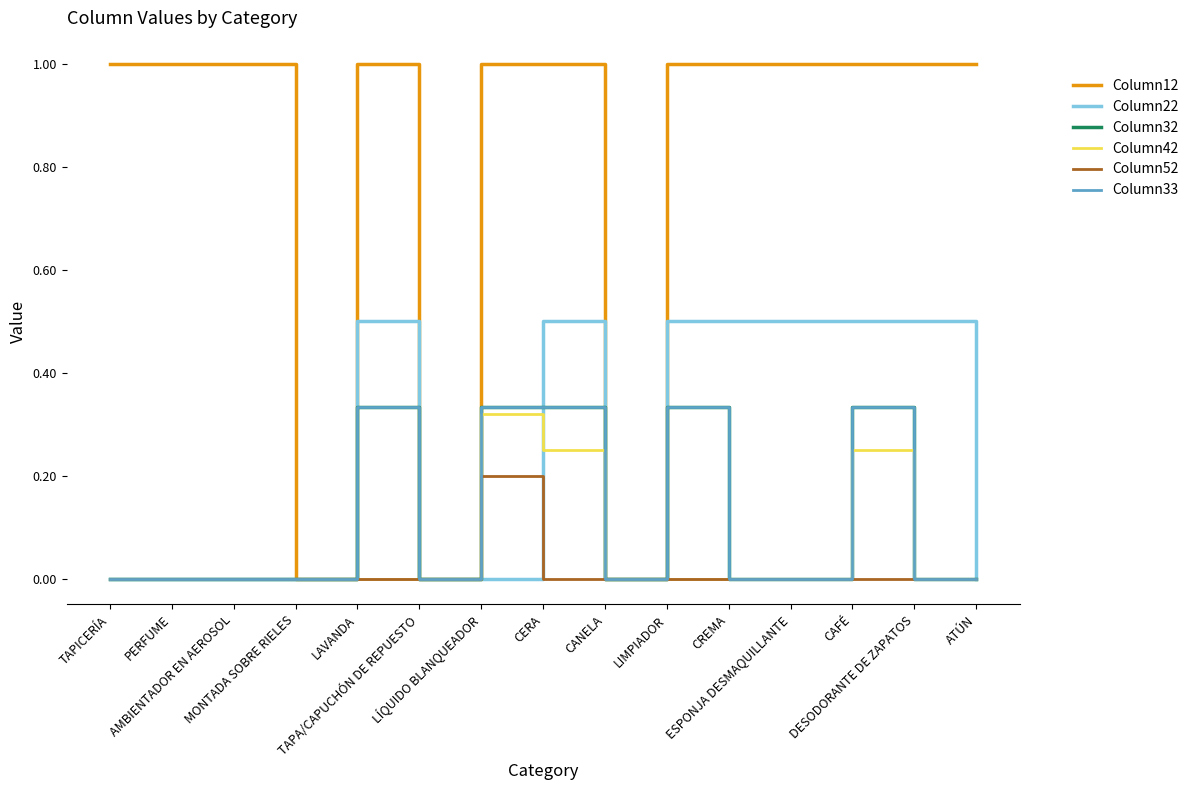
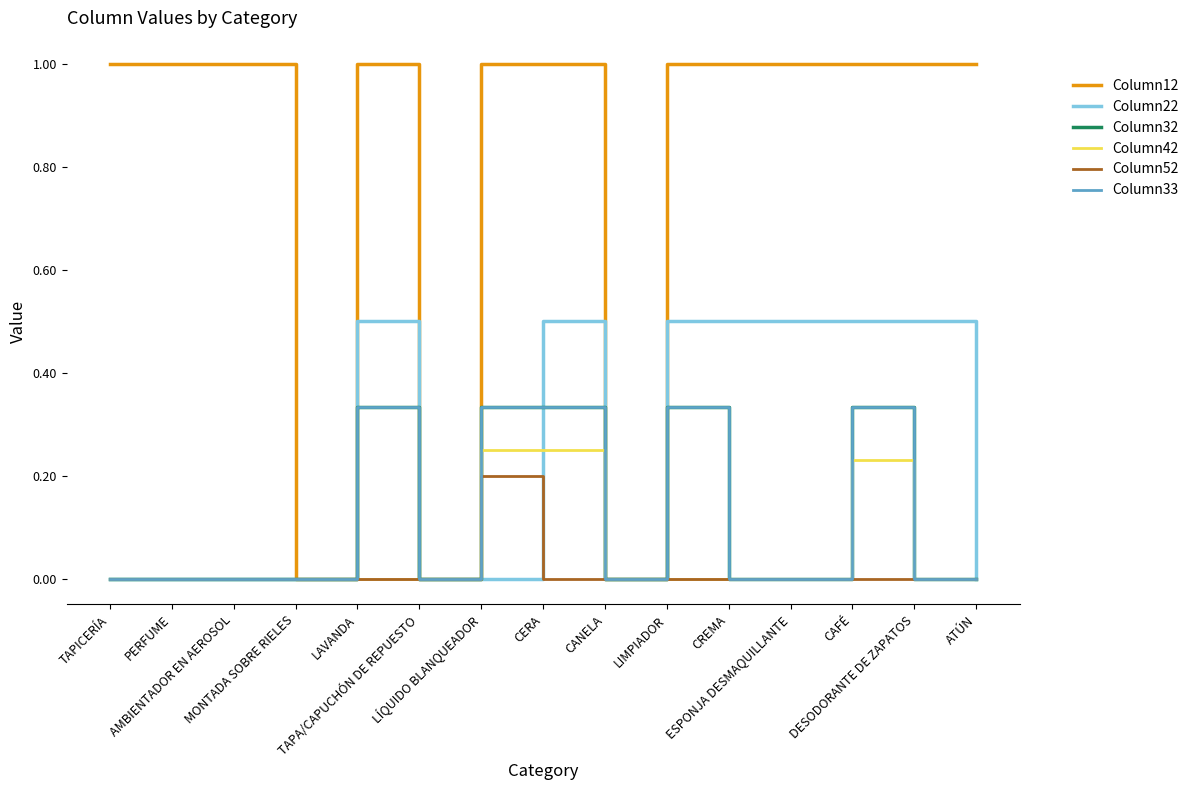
Column42, LÍQUIDO BLANQUEADOR: 0.32 -> 0.25
Column42, CAFÉ: 0.25 -> 0.23
